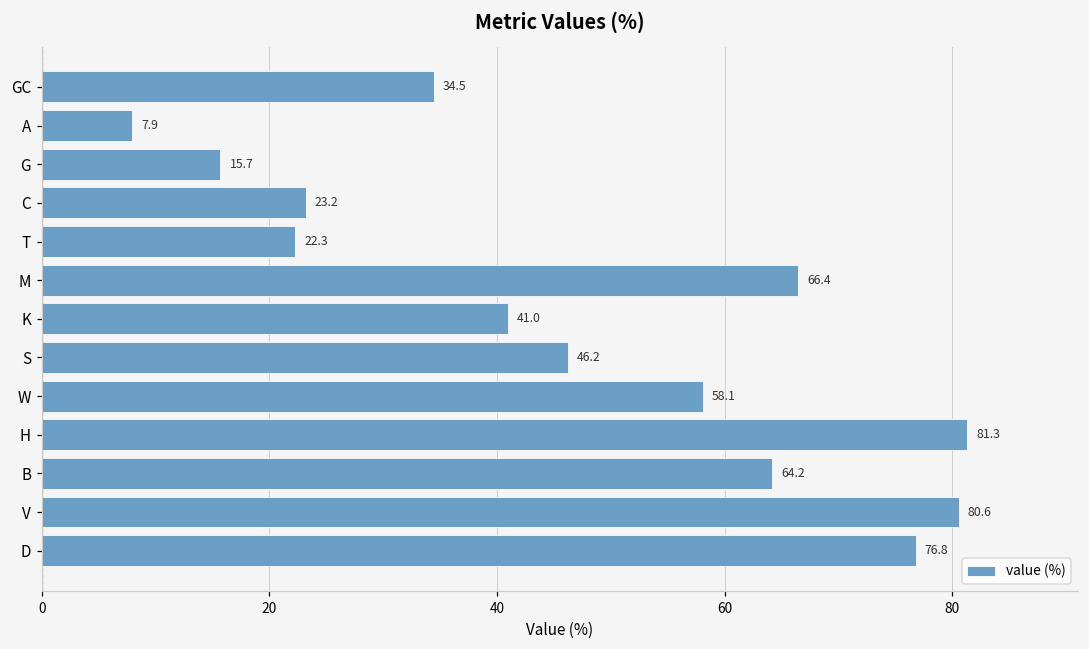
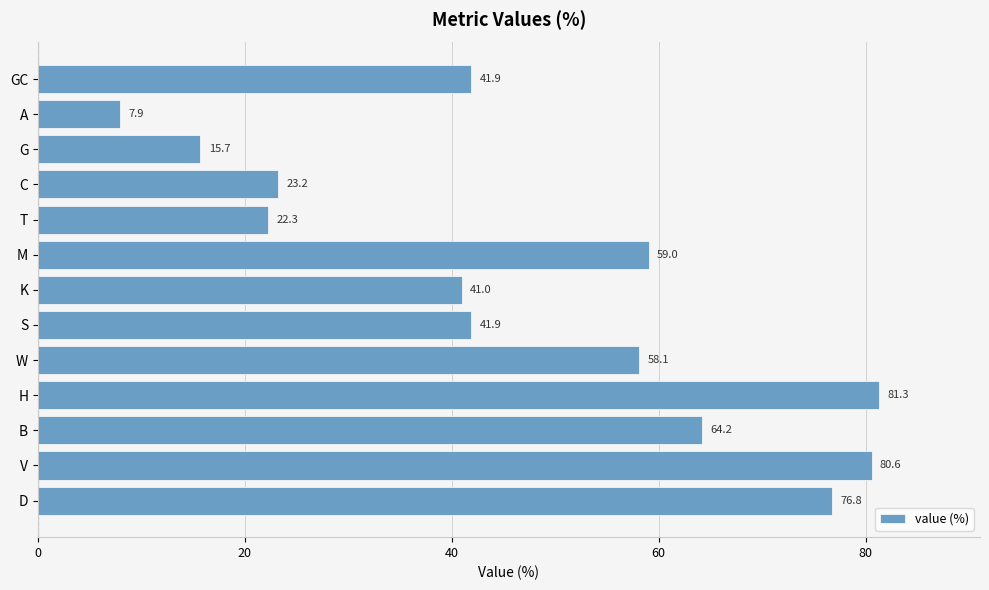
GC: 34.5 -> 41.9
M: 66.4 -> 59.0
S: 46.2 -> 41.9
